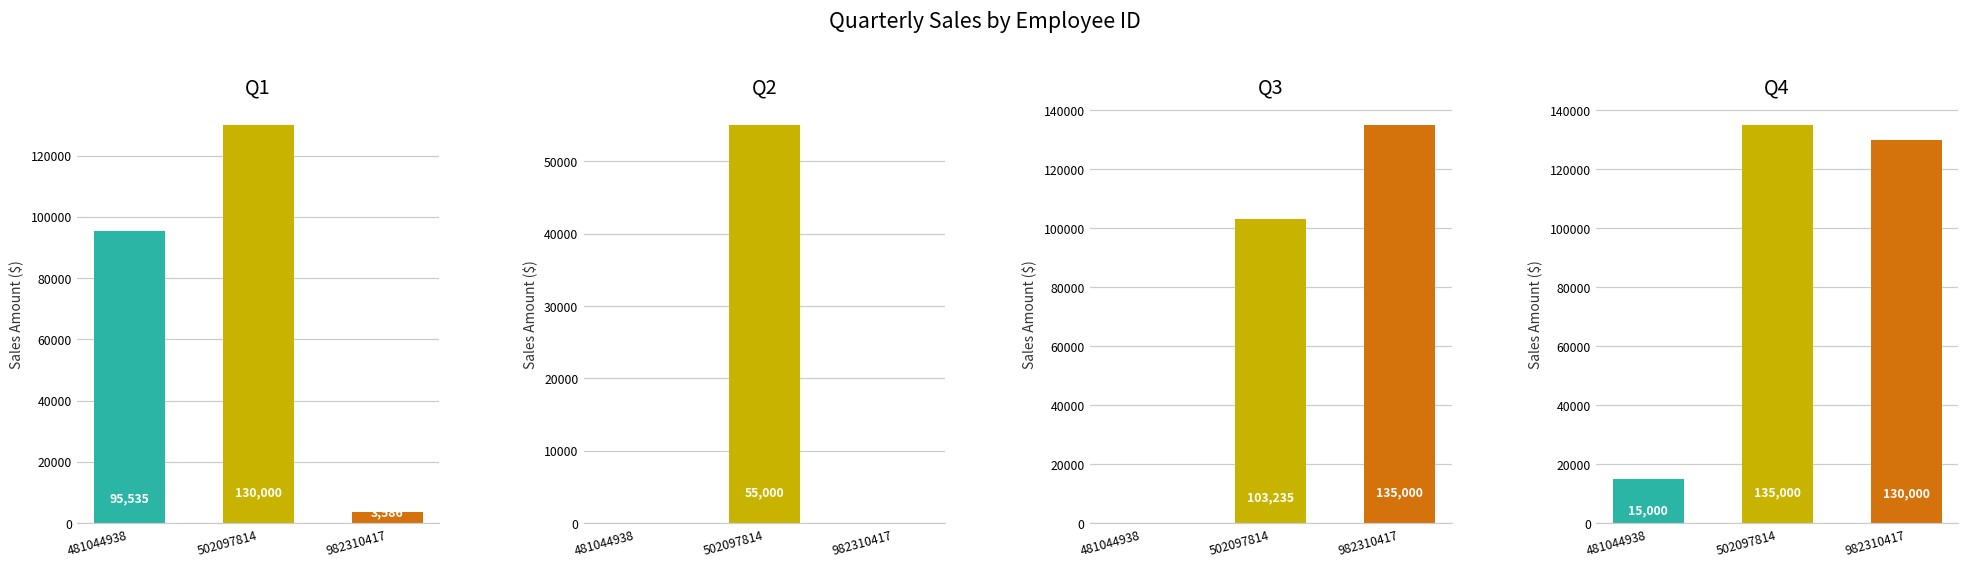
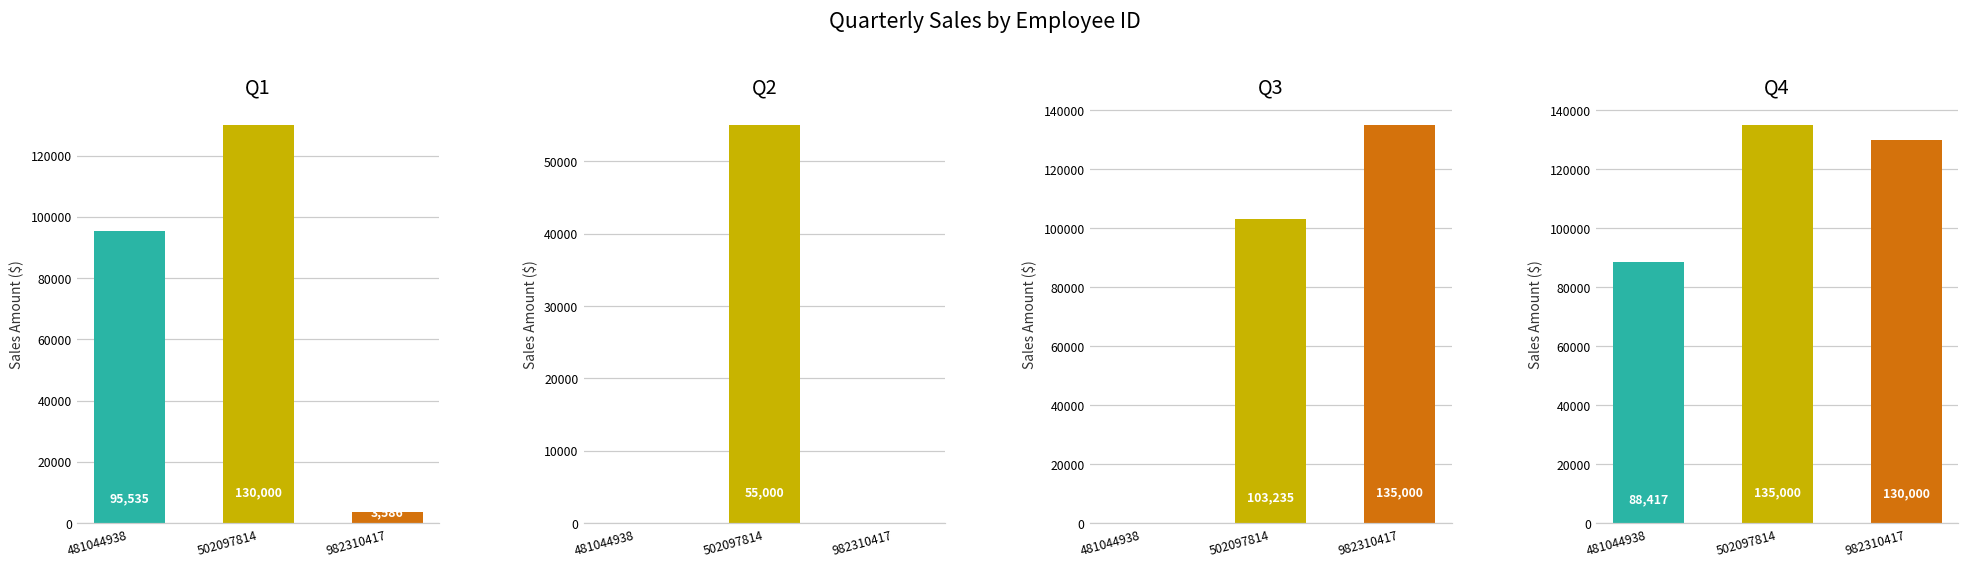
Q4, 481044938: 15,000 -> 88,417
